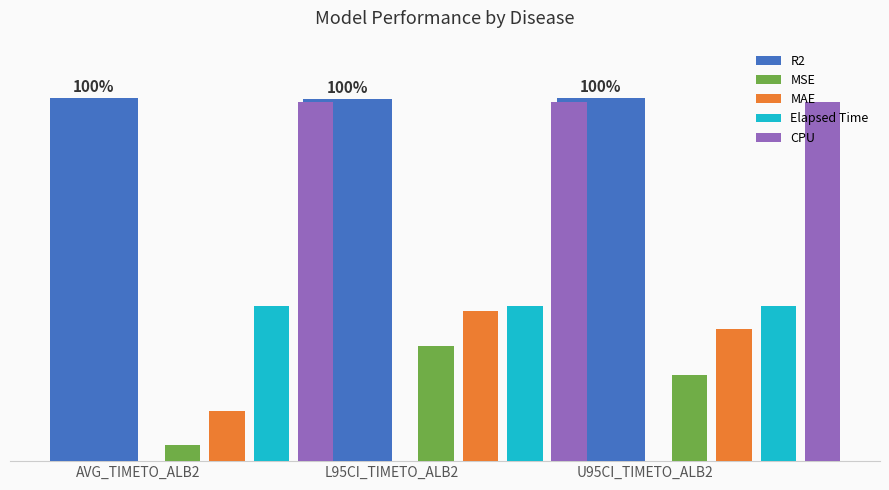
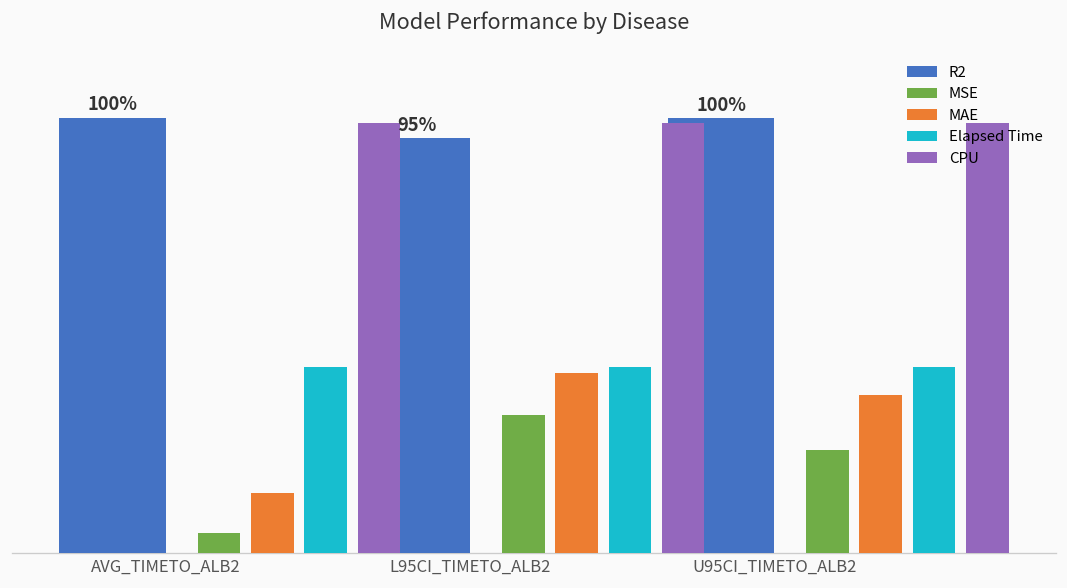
R2, L95CI_TIMETO_ALB2: 100% -> 95%
